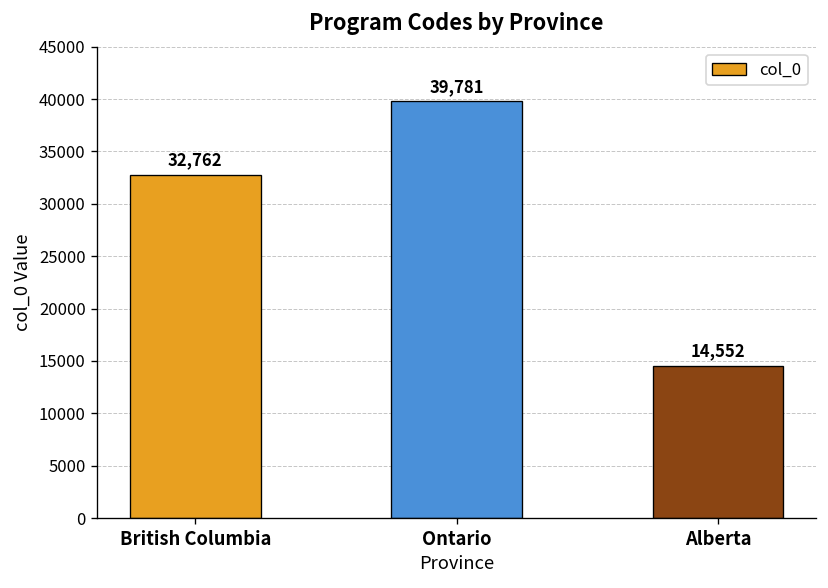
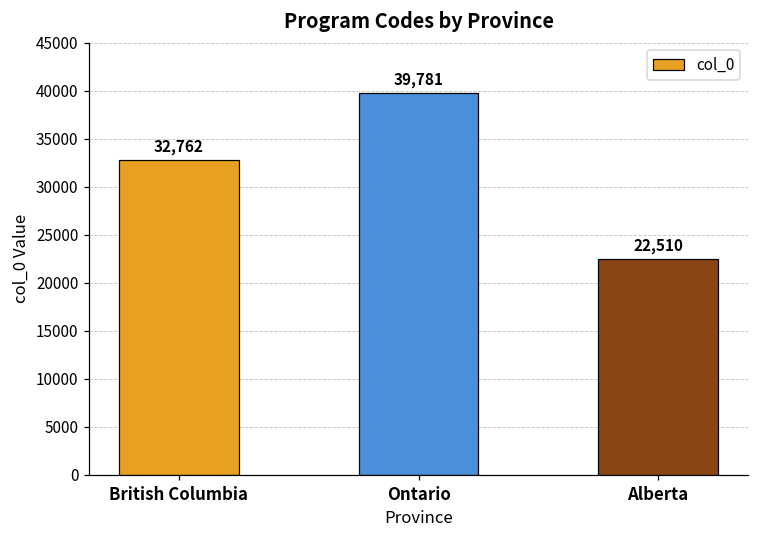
Alberta: 14,552 -> 22,510
